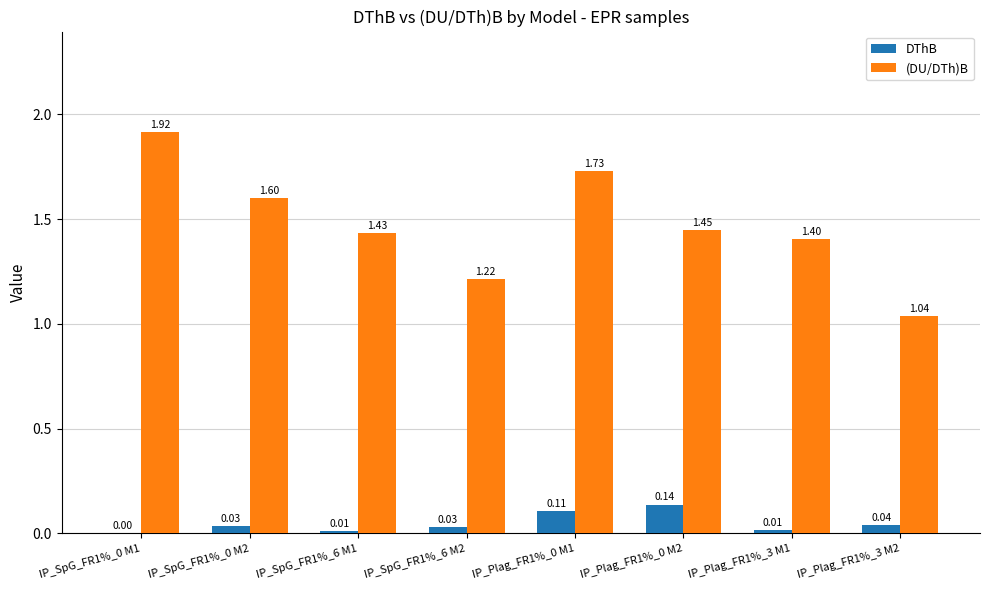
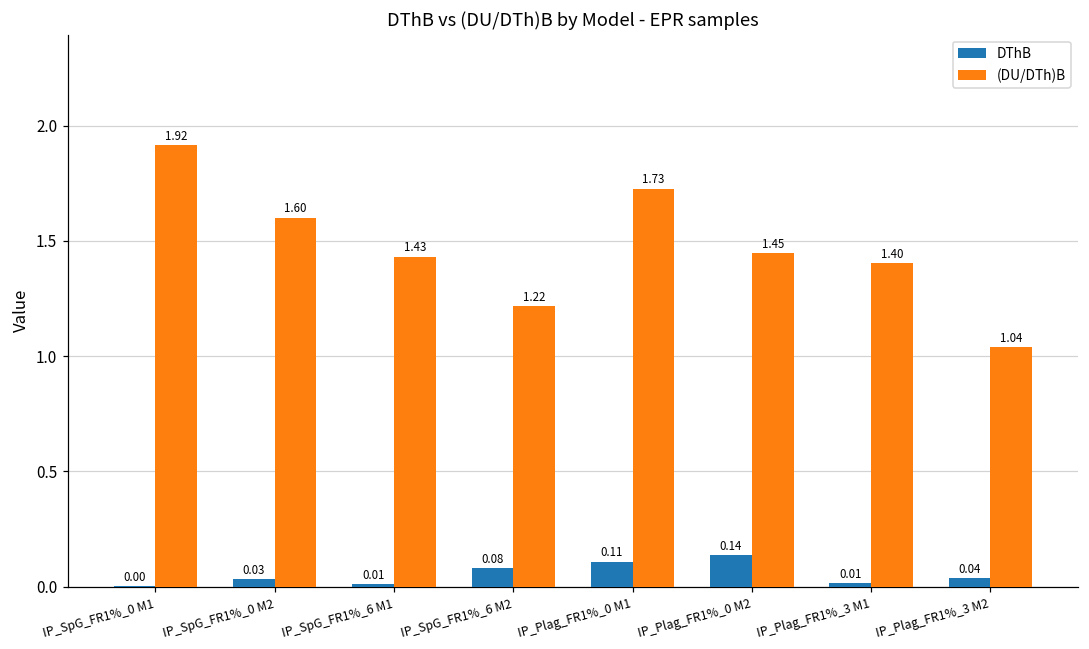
DThB, IP_SpG_FR1%_6 M2: 0.03 -> 0.08
